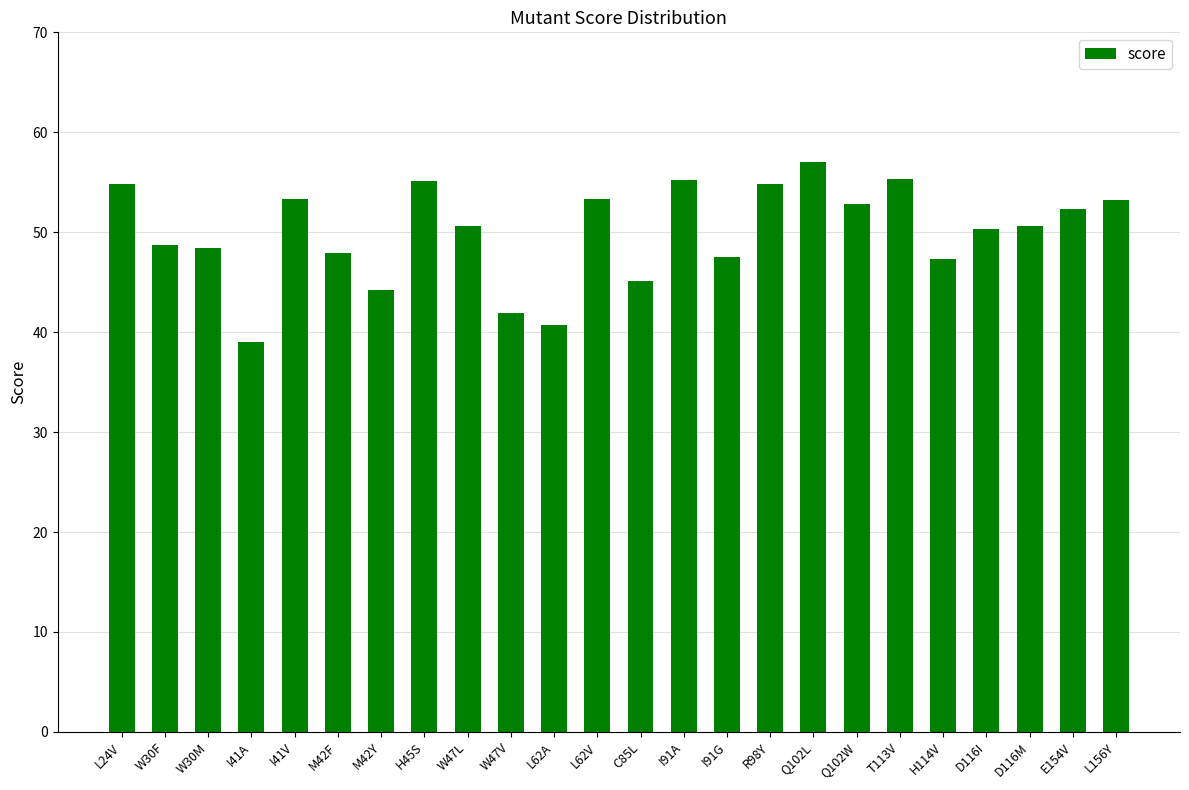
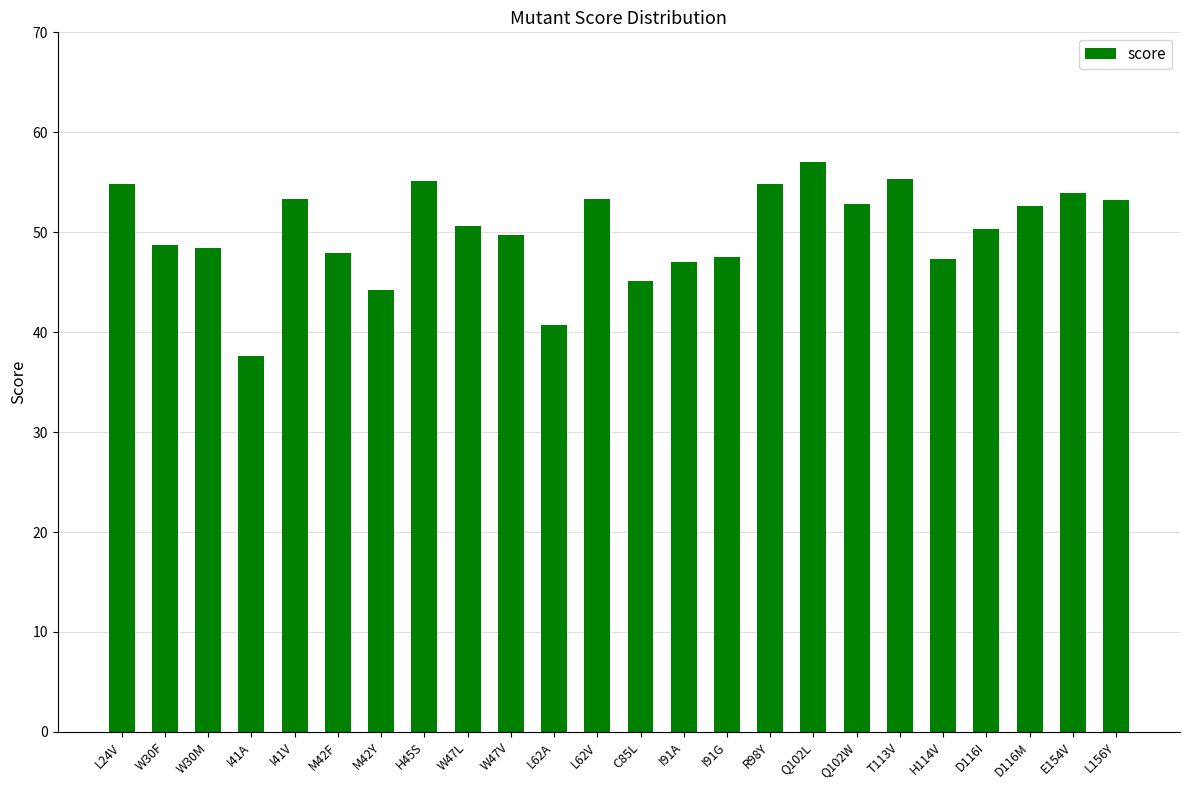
I41A: 39 -> 38
W47V: 42 -> 50
I91A: 55 -> 47
D116M: 51 -> 53
E154V: 52 -> 54
